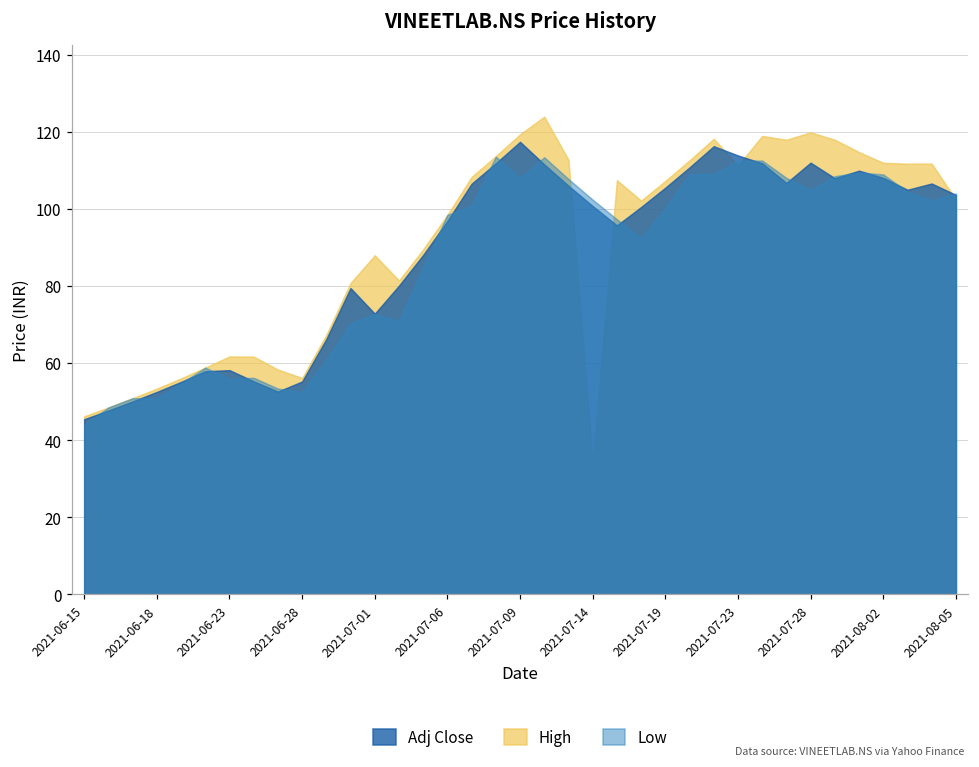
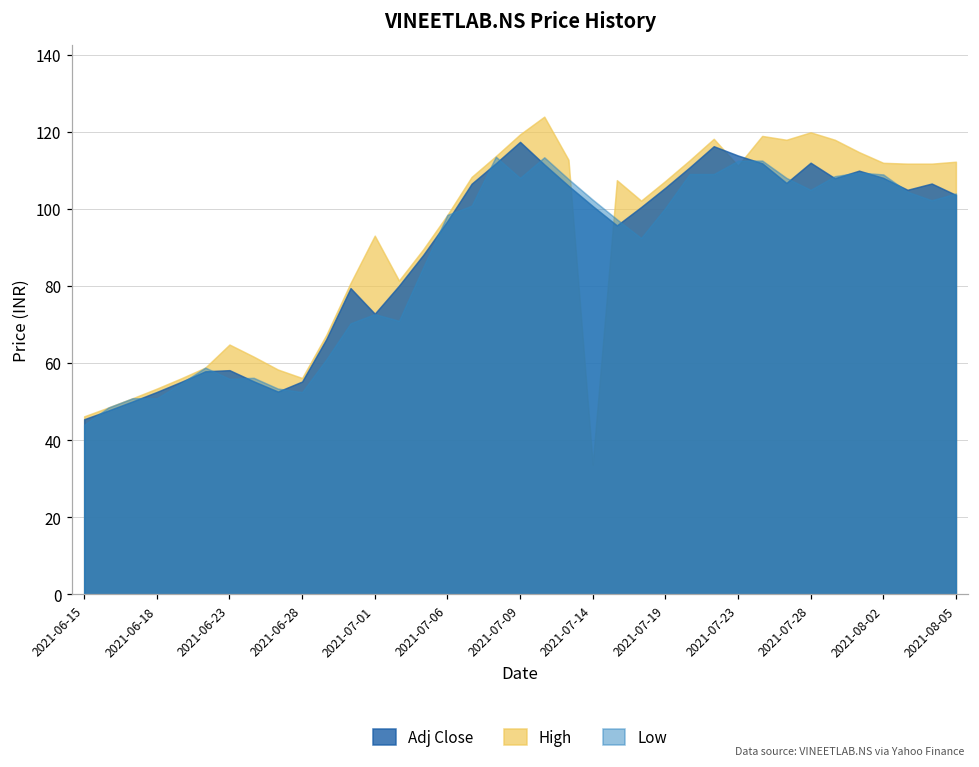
High, 2021-06-23: 62 -> 65
High, 2021-07-01: 88 -> 93
High, 2021-08-05: 102 -> 112
